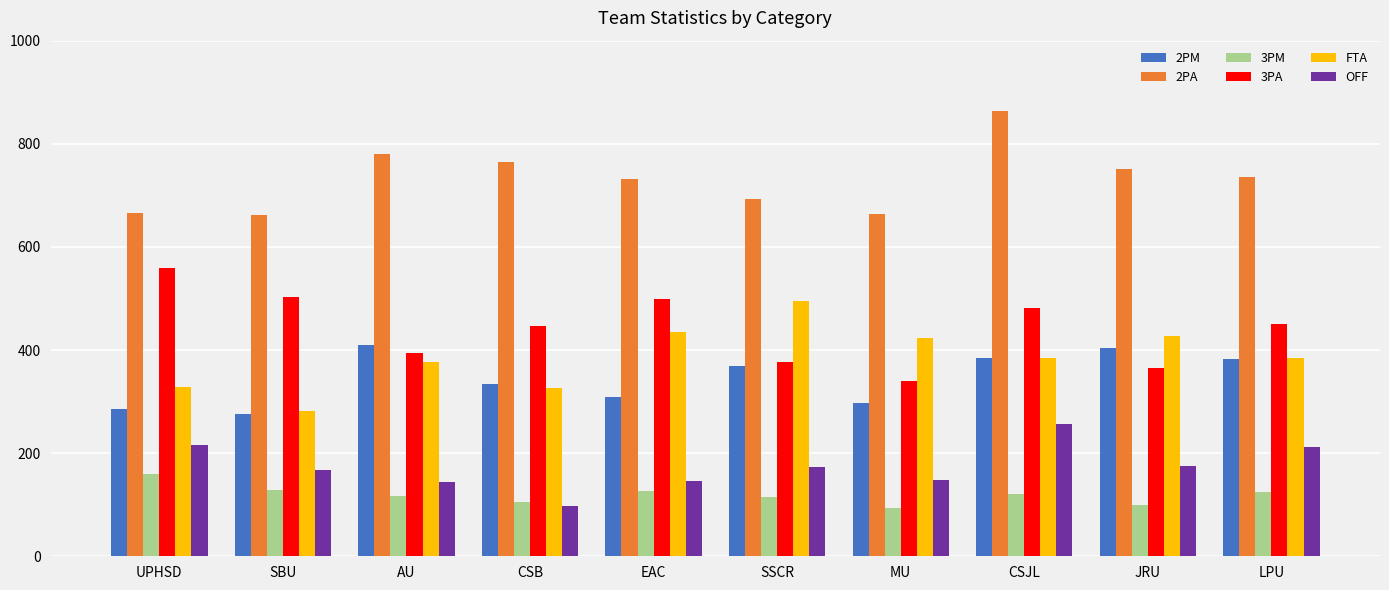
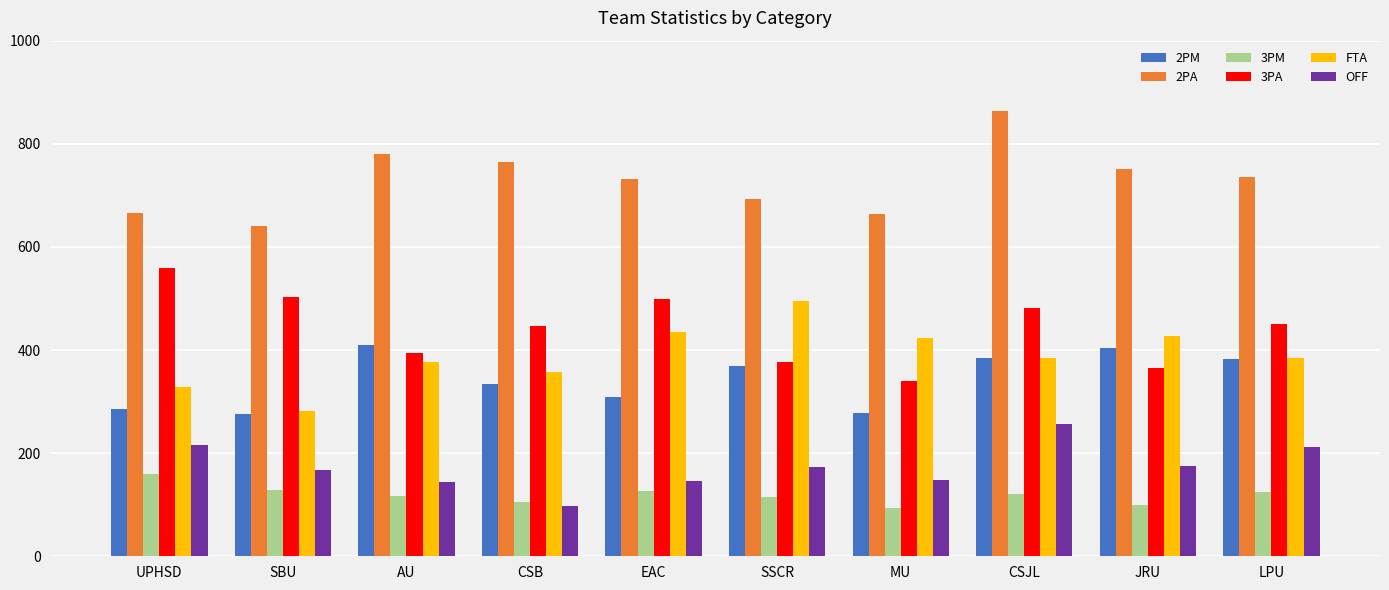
2PA, SBU: 660 -> 640
FTA, CSB: 330 -> 360
2PM, MU: 300 -> 280
